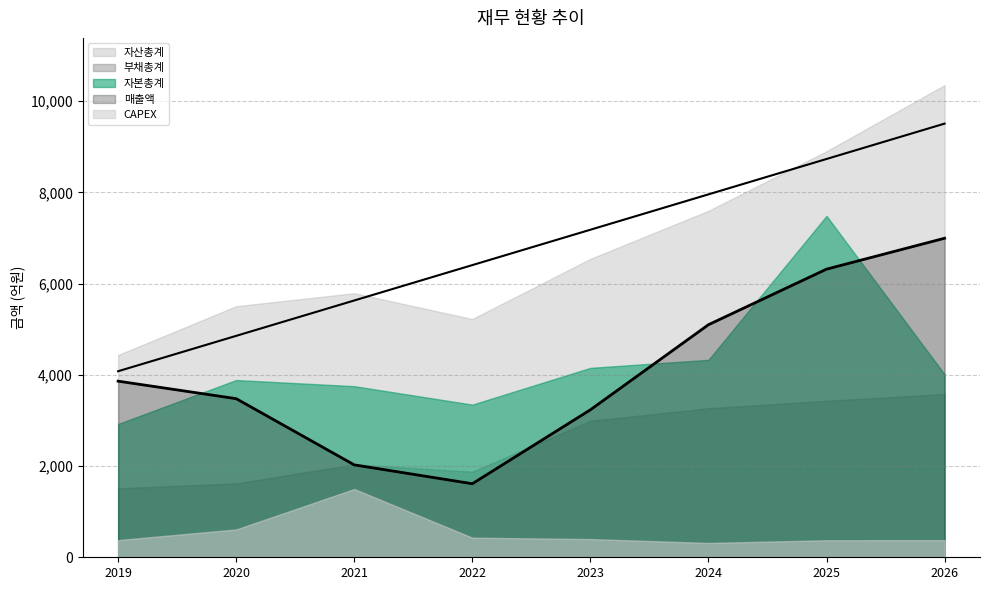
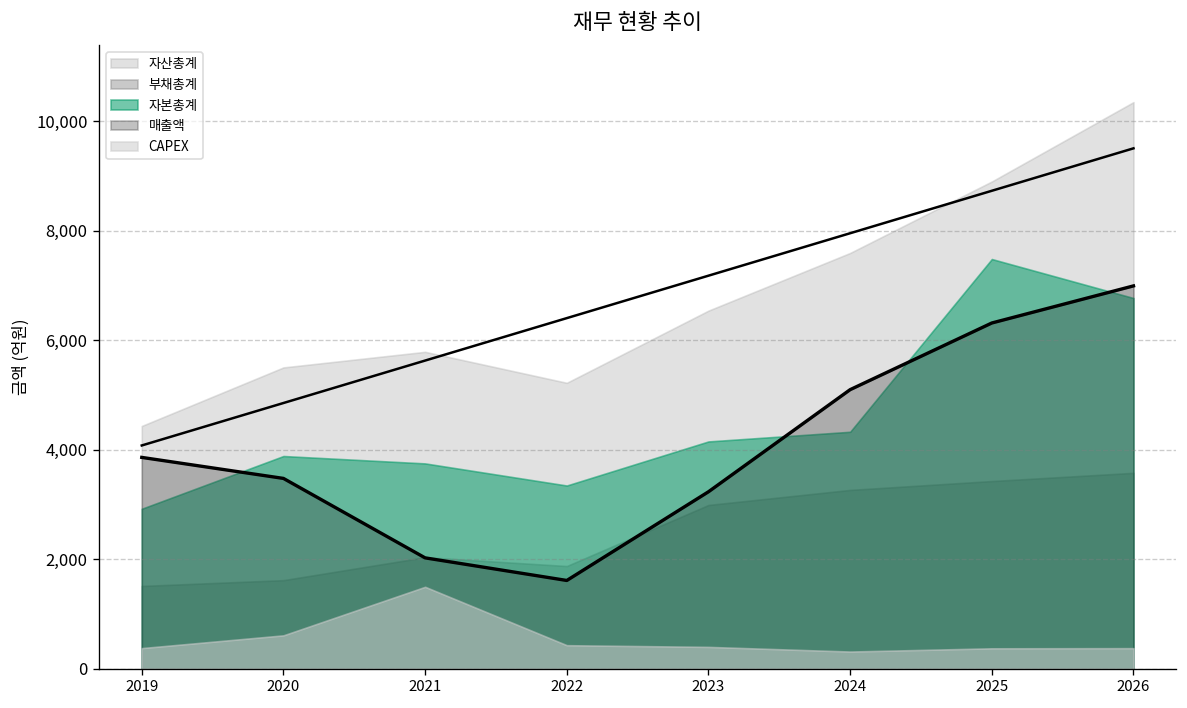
자본총계, 2026: 4,000 -> 6,800
